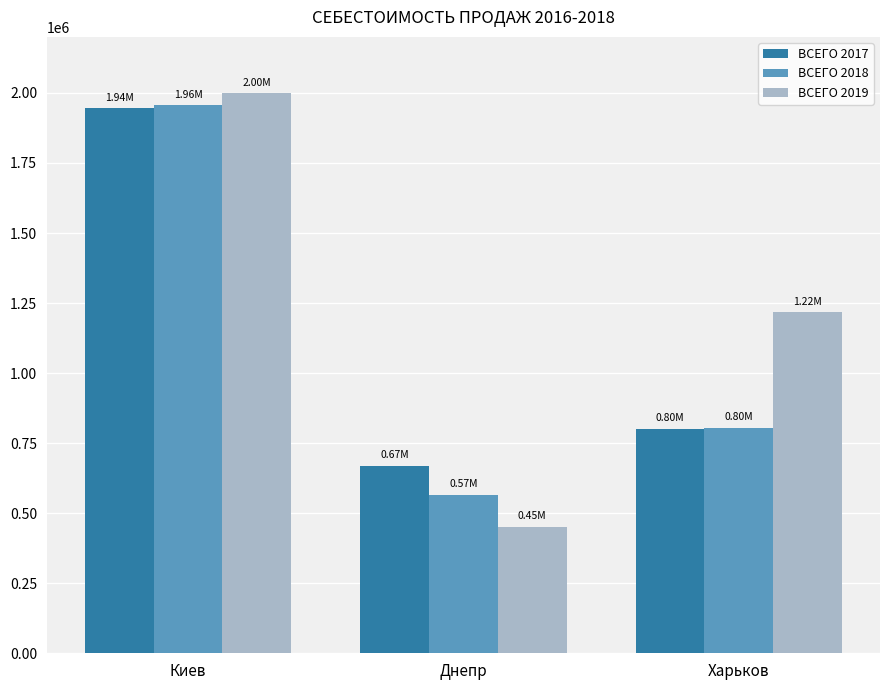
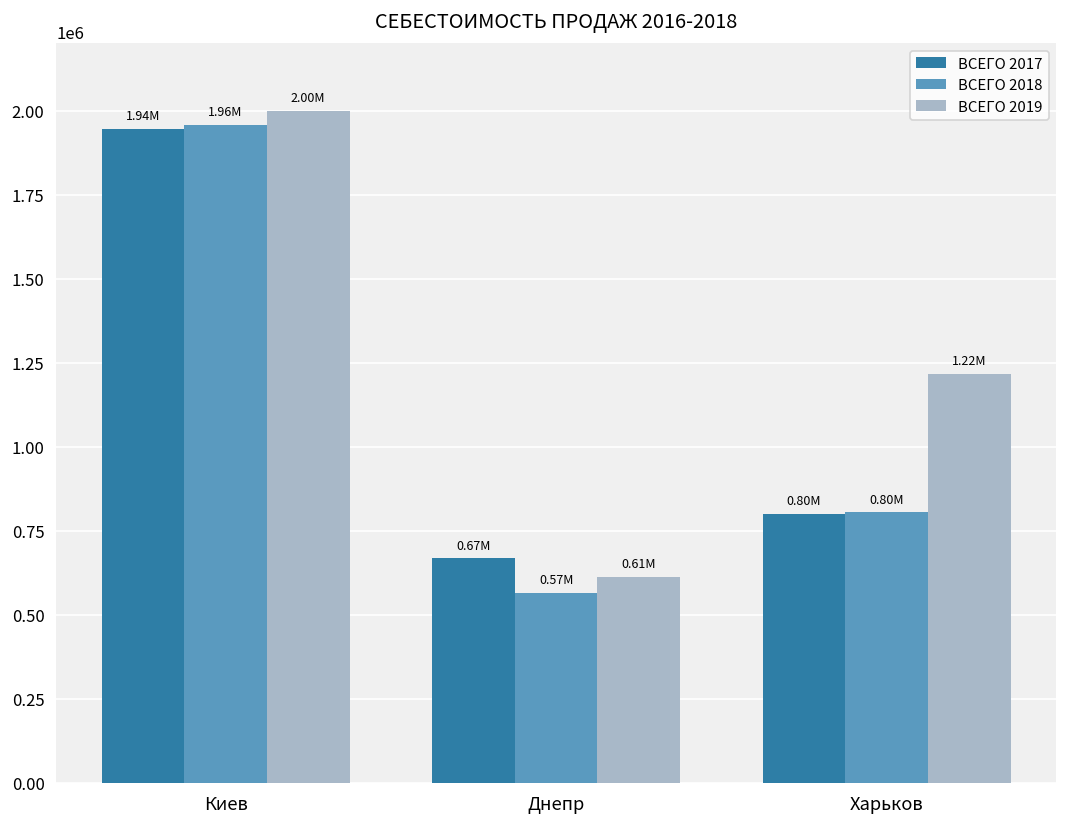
ВСЕГО 2019, Днепр: 0.45M -> 0.61M
